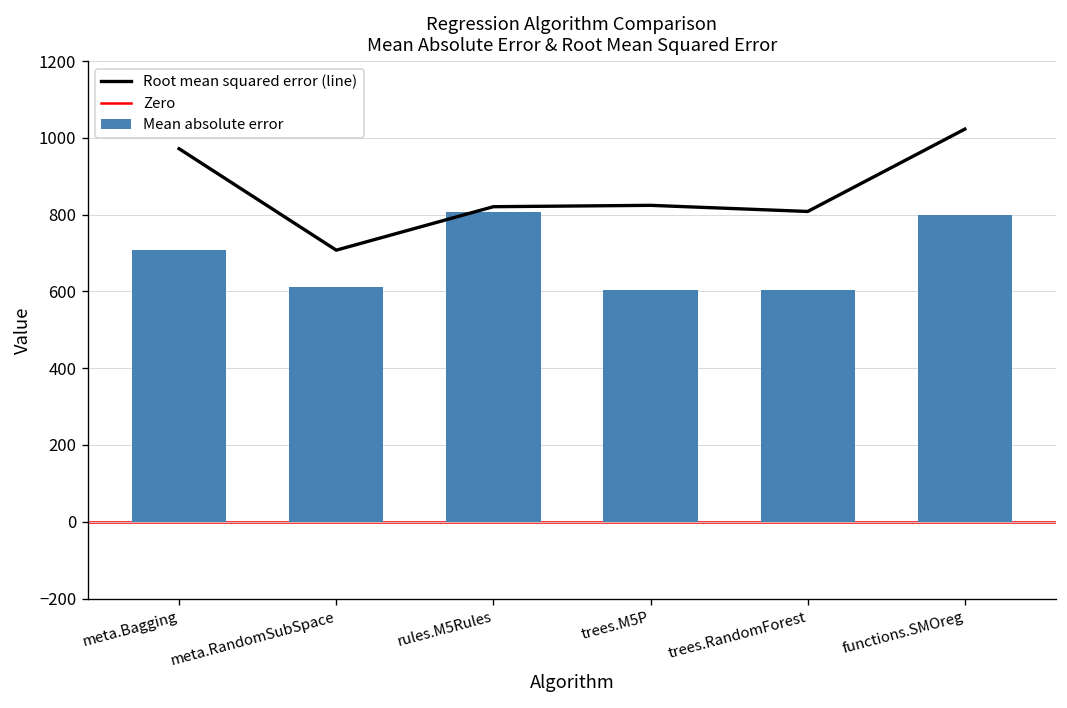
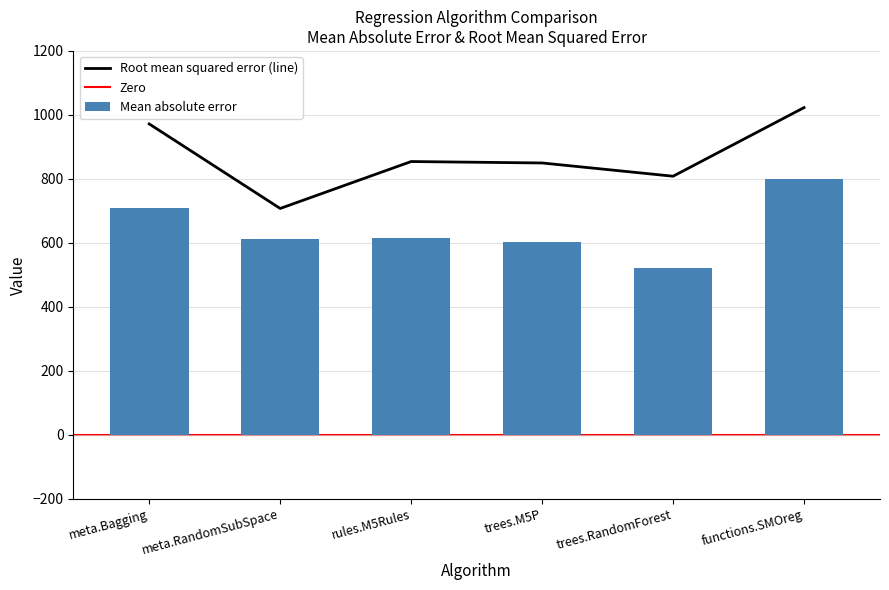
Mean absolute error, rules.M5Rules: 810 -> 610
Root mean squared error (line), rules.M5Rules: 820 -> 850
Root mean squared error (line), trees.M5P: 820 -> 850
Mean absolute error, trees.RandomForest: 600 -> 520
